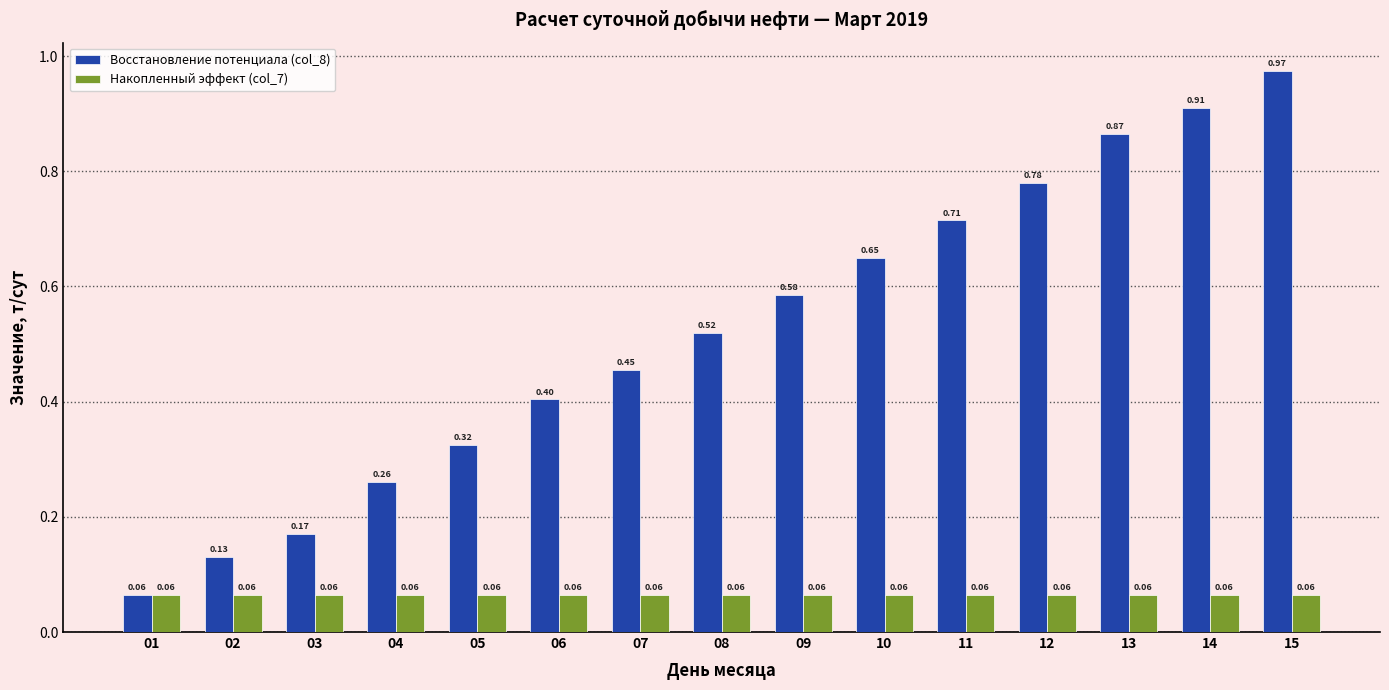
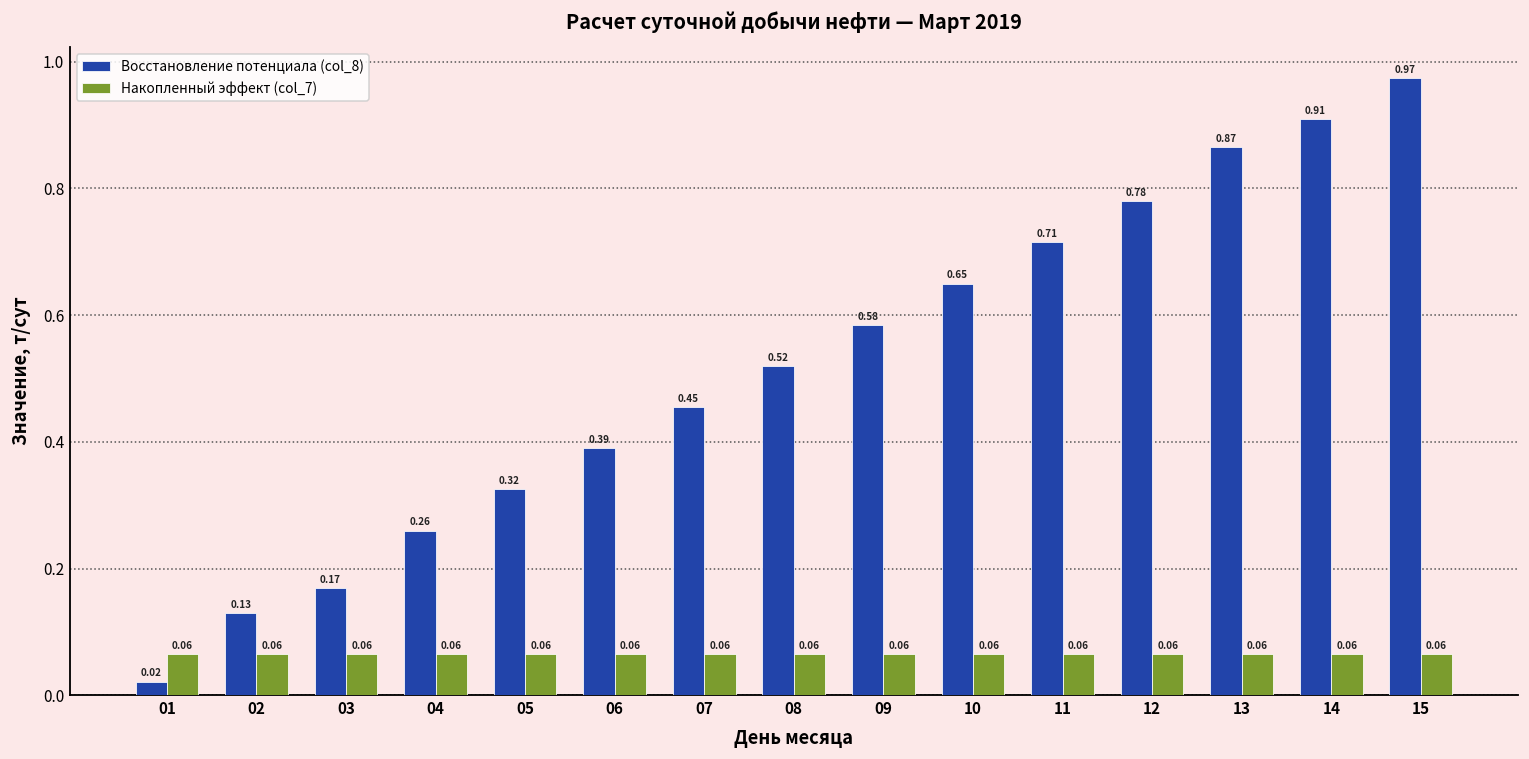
Восстановление потенциала (col_8), 01: 0.06 -> 0.02
Восстановление потенциала (col_8), 06: 0.40 -> 0.39
